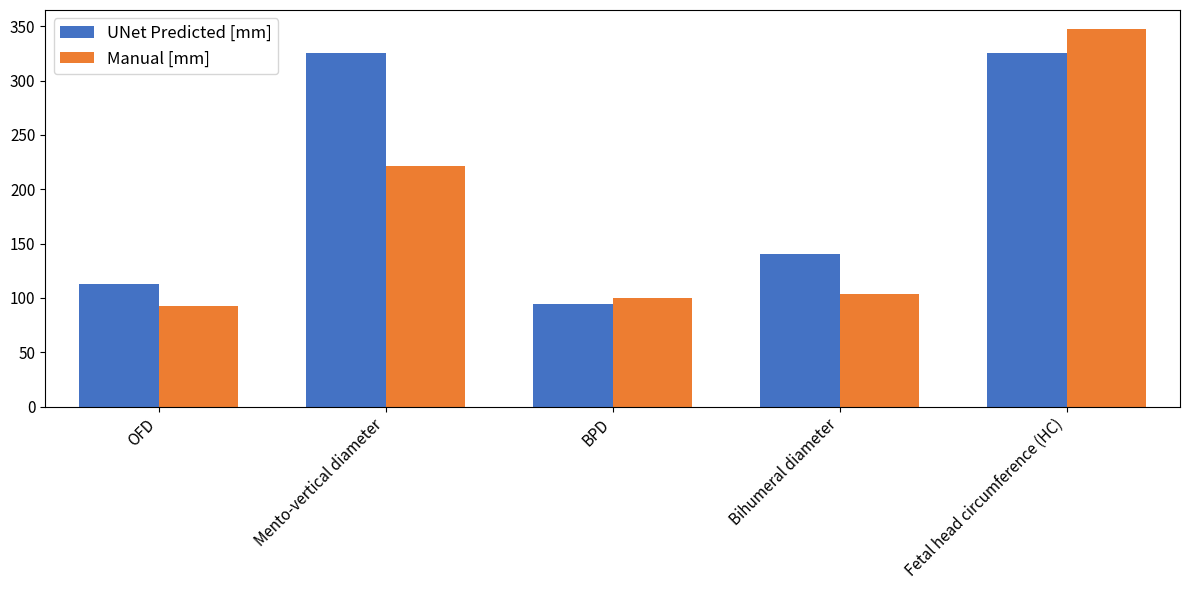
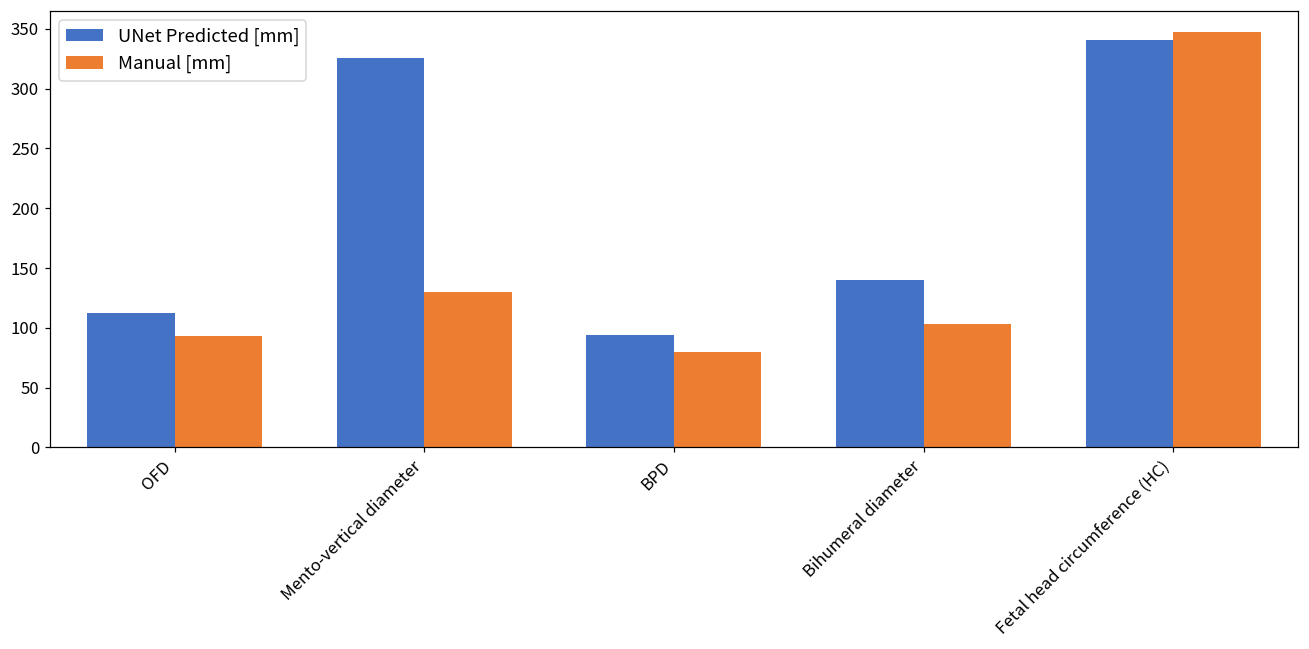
Manual [mm], Mento-vertical diameter: 221 -> 130
Manual [mm], BPD: 100 -> 80
UNet Predicted [mm], Fetal head circumference (HC): 325 -> 341
